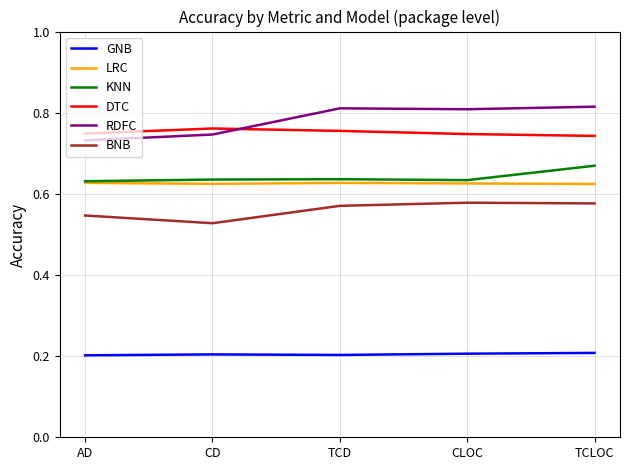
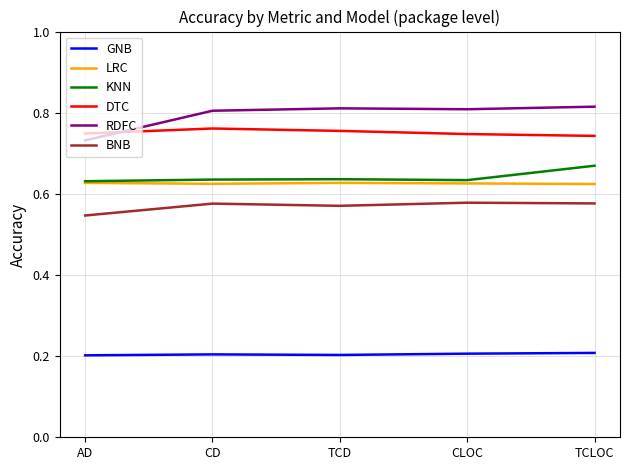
RDFC, CD: 0.75 -> 0.80
BNB, CD: 0.53 -> 0.58
